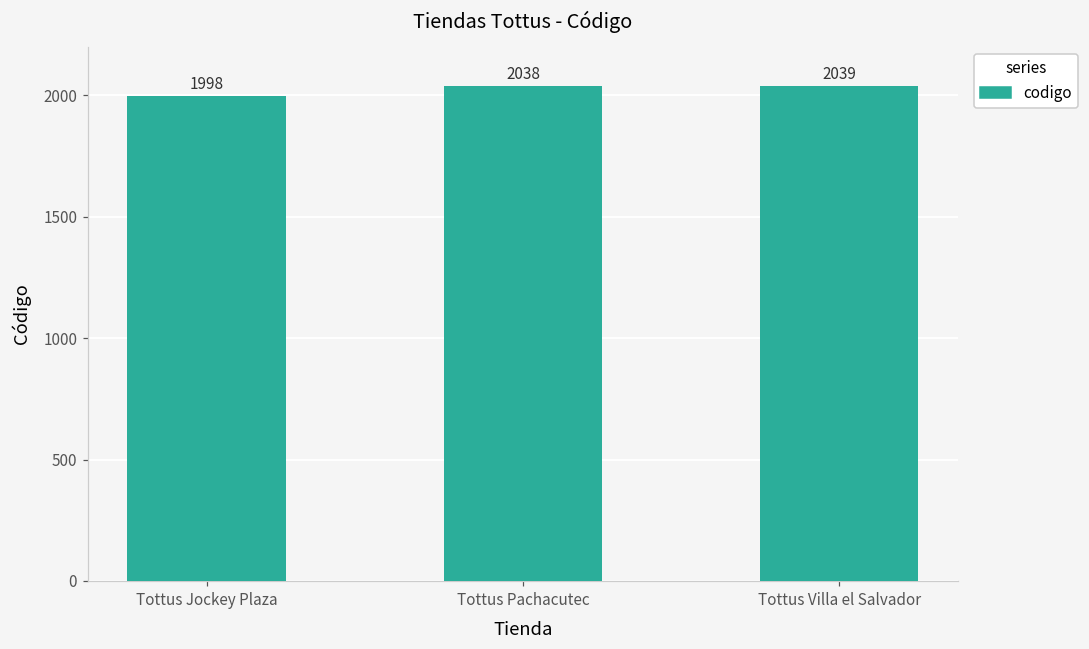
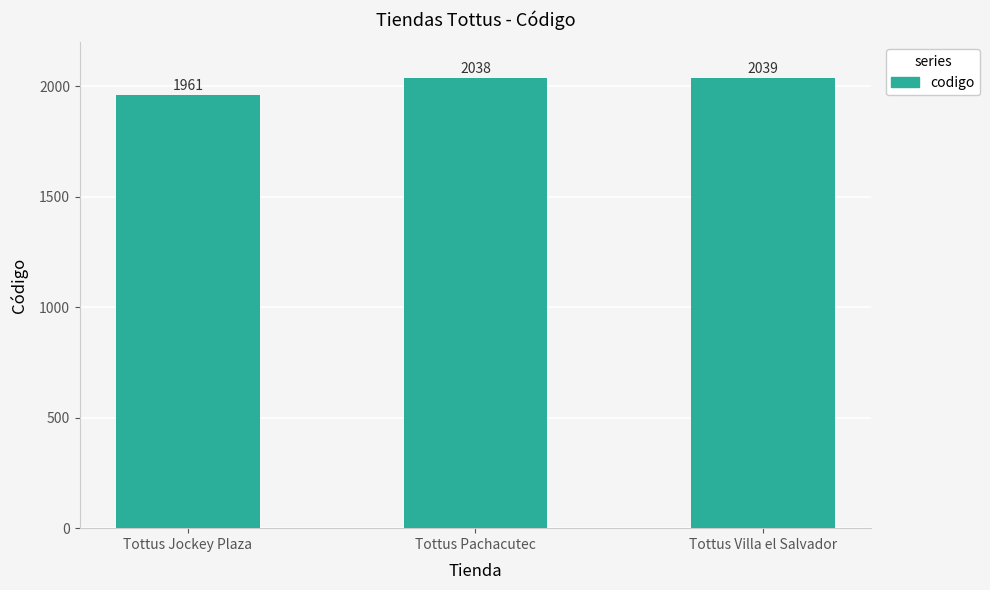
Tottus Jockey Plaza: 1998 -> 1961
